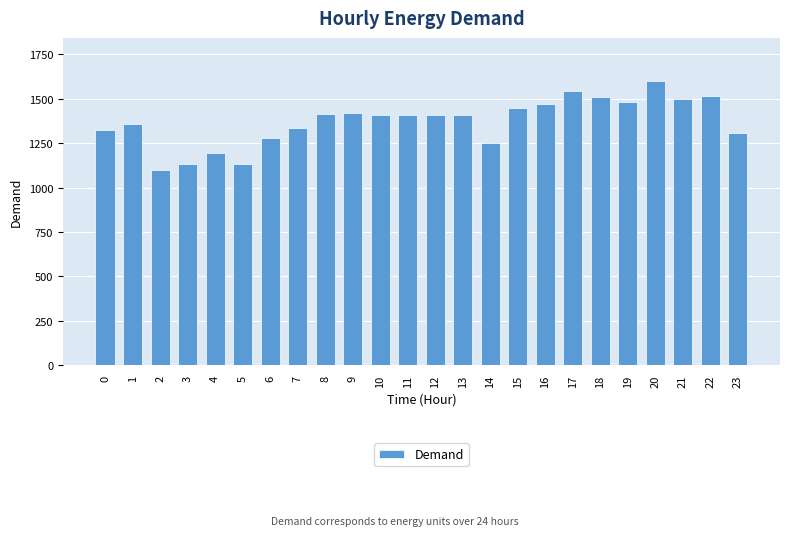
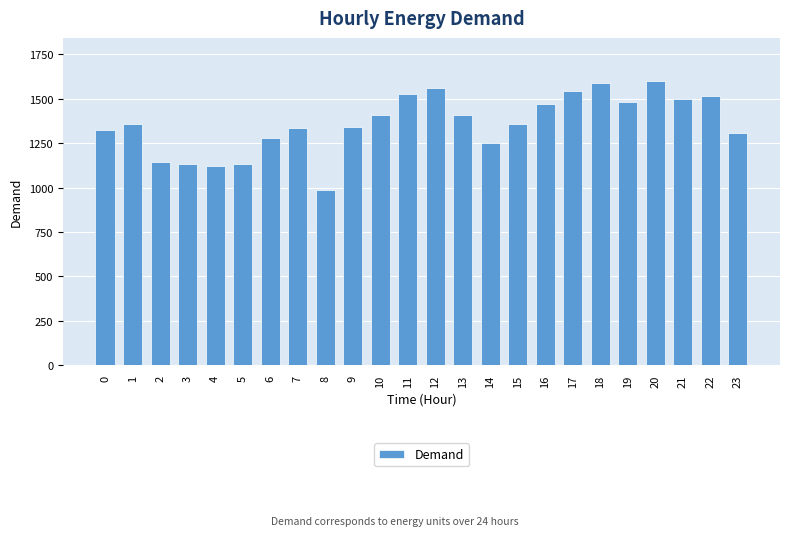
2: 1100 -> 1150
4: 1190 -> 1120
8: 1410 -> 990
9: 1420 -> 1340
11: 1410 -> 1530
12: 1410 -> 1560
15: 1450 -> 1360
18: 1510 -> 1590
